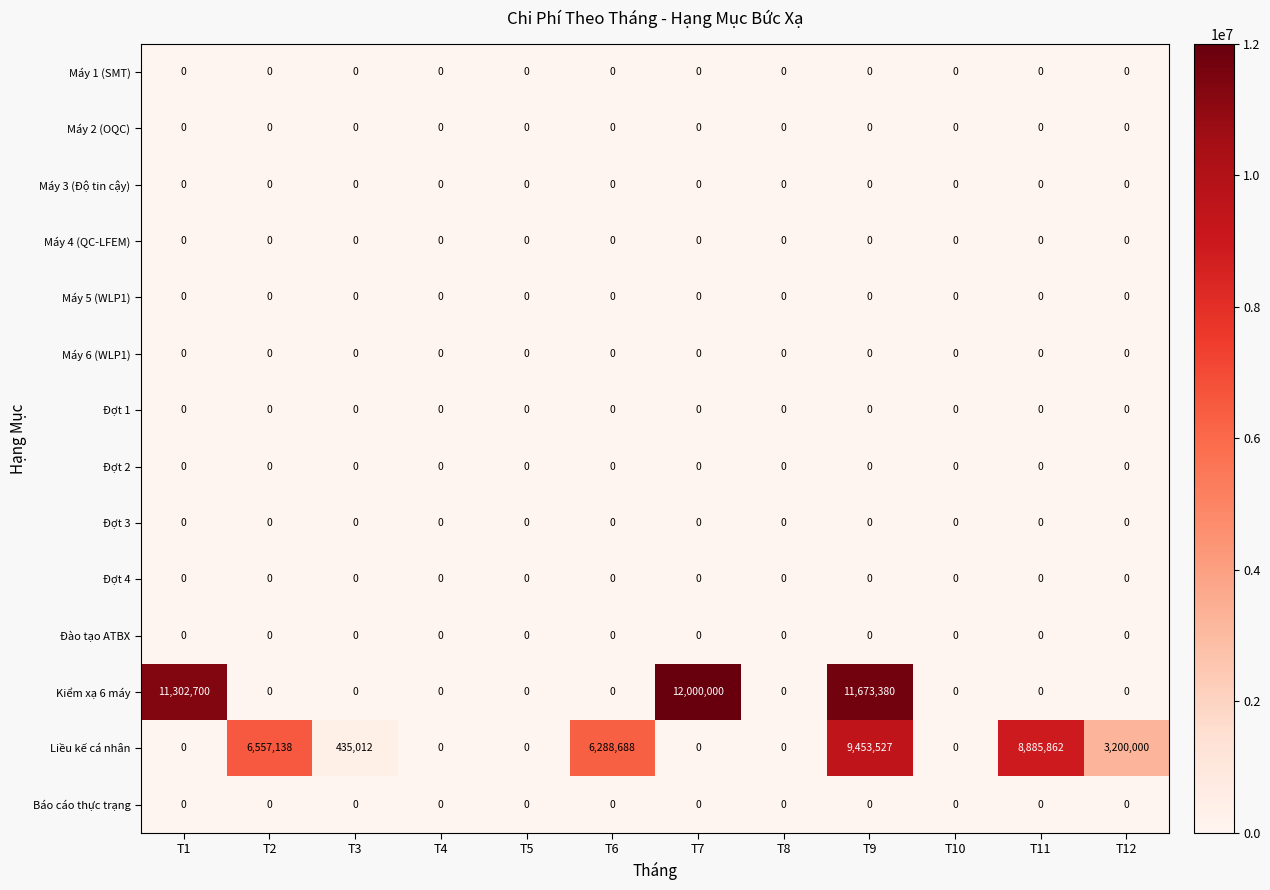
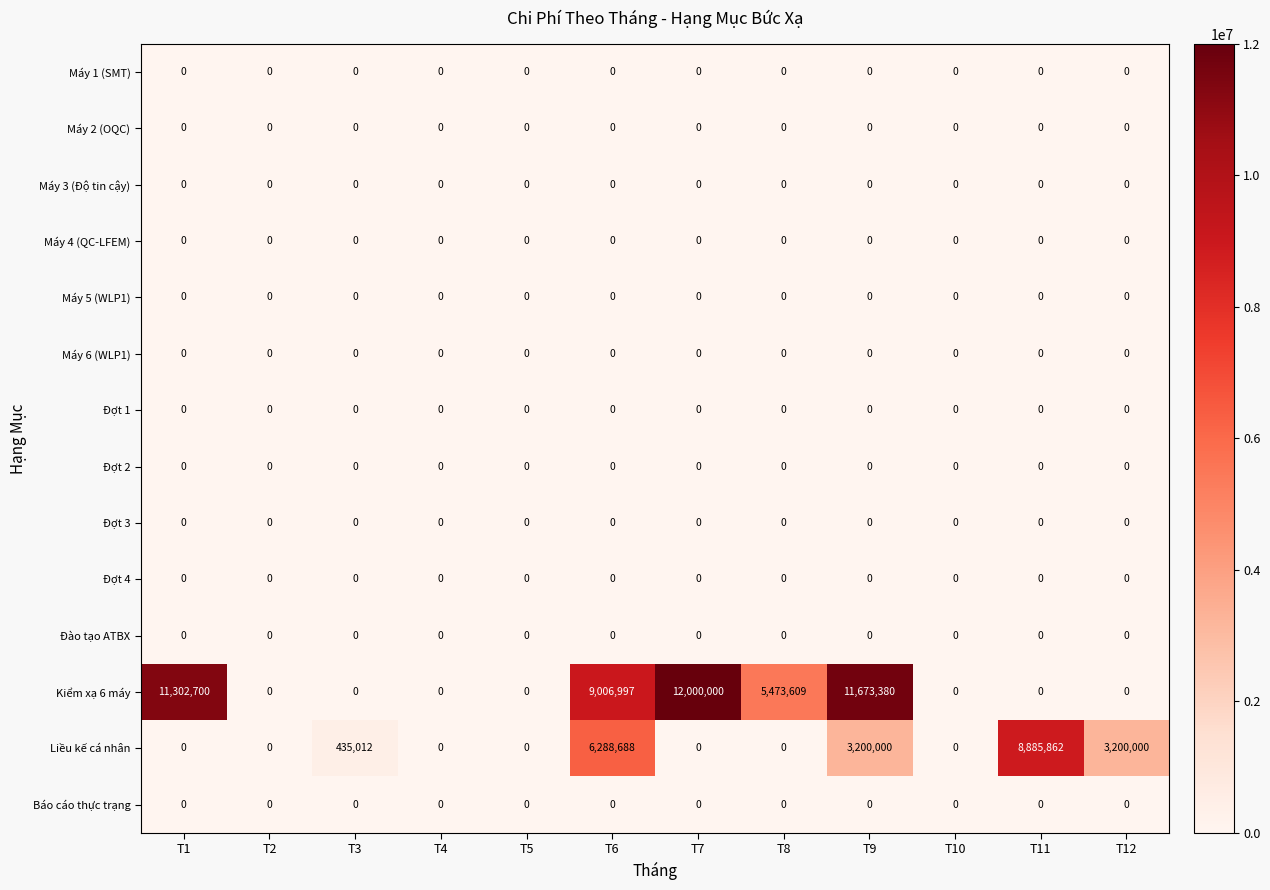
Kiểm xạ 6 máy, T6: 0 -> 9,006,997
Kiểm xạ 6 máy, T8: 0 -> 5,473,609
Liều kế cá nhân, T2: 6,557,138 -> 0
Liều kế cá nhân, T9: 9,453,527 -> 3,200,000
